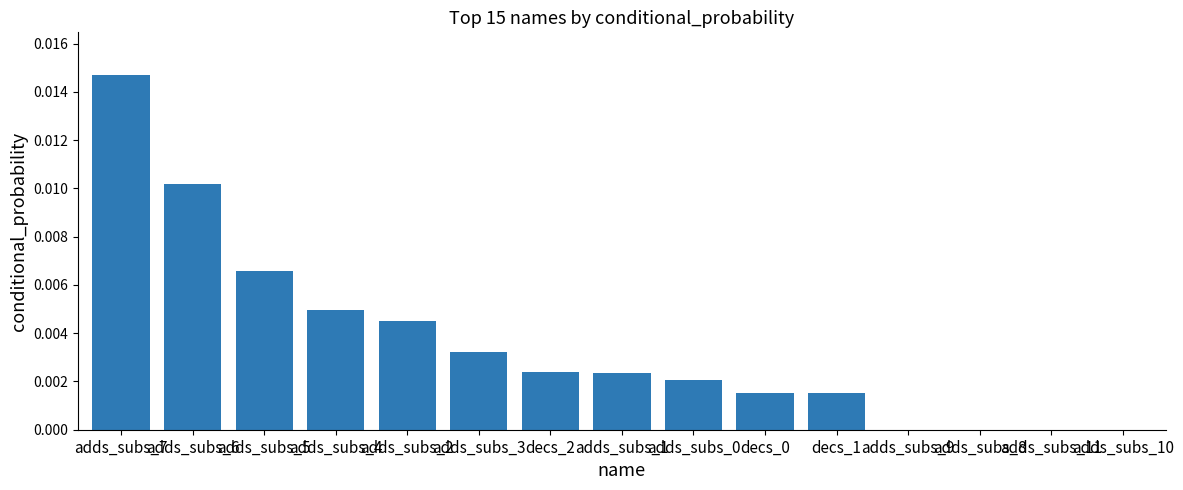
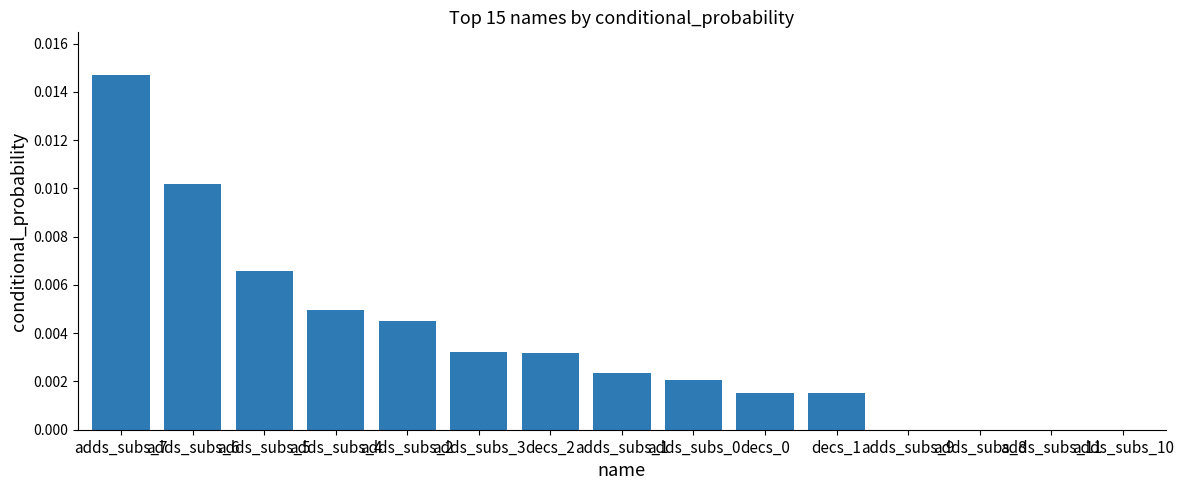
decs_2: 0.0024 -> 0.0032
